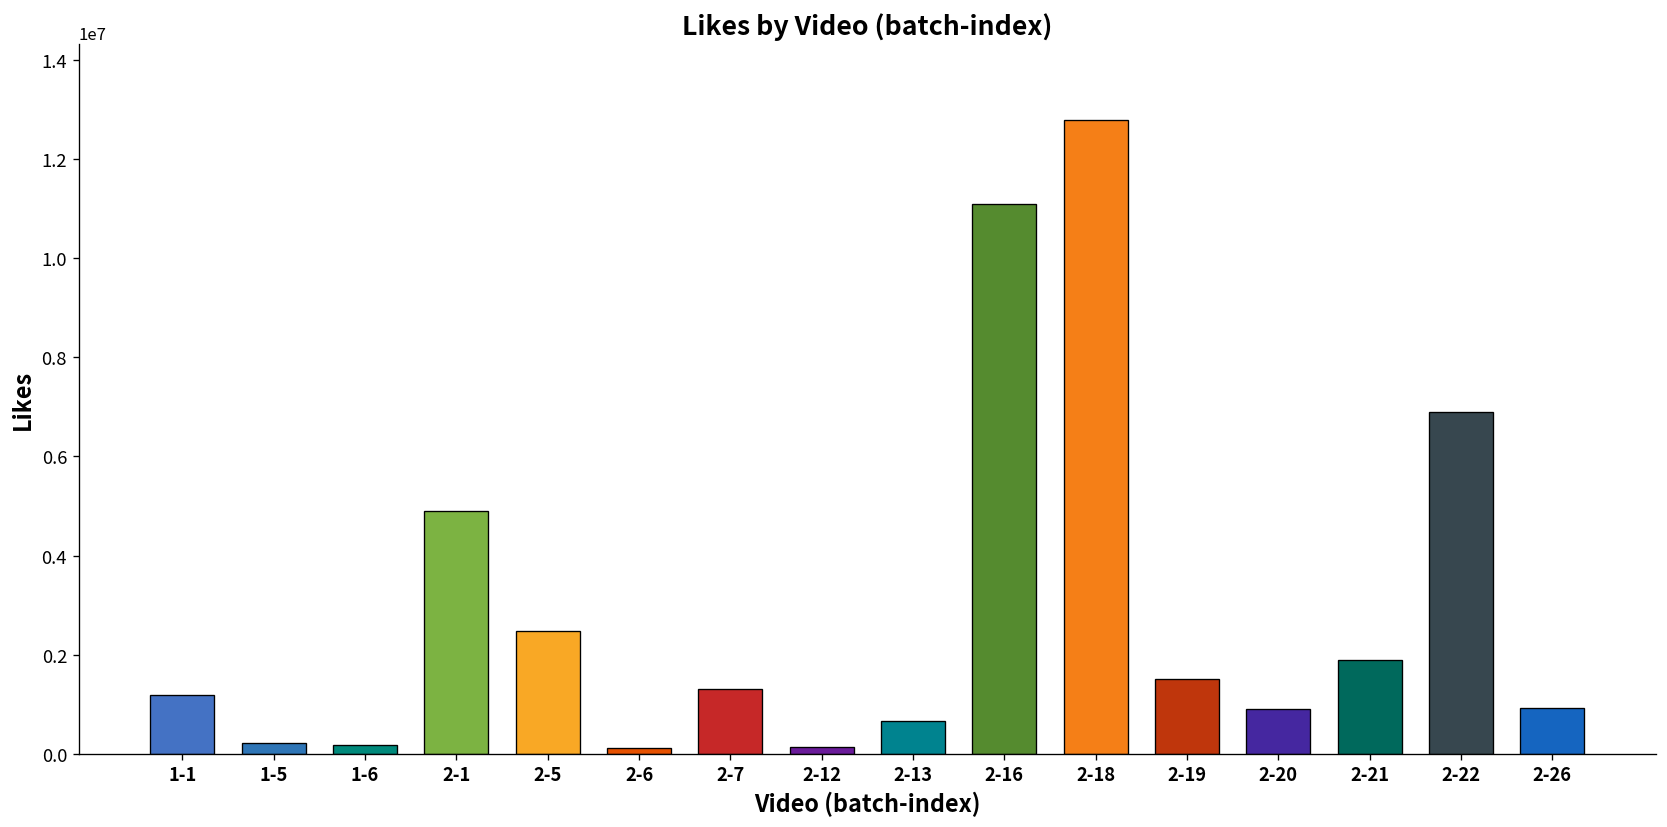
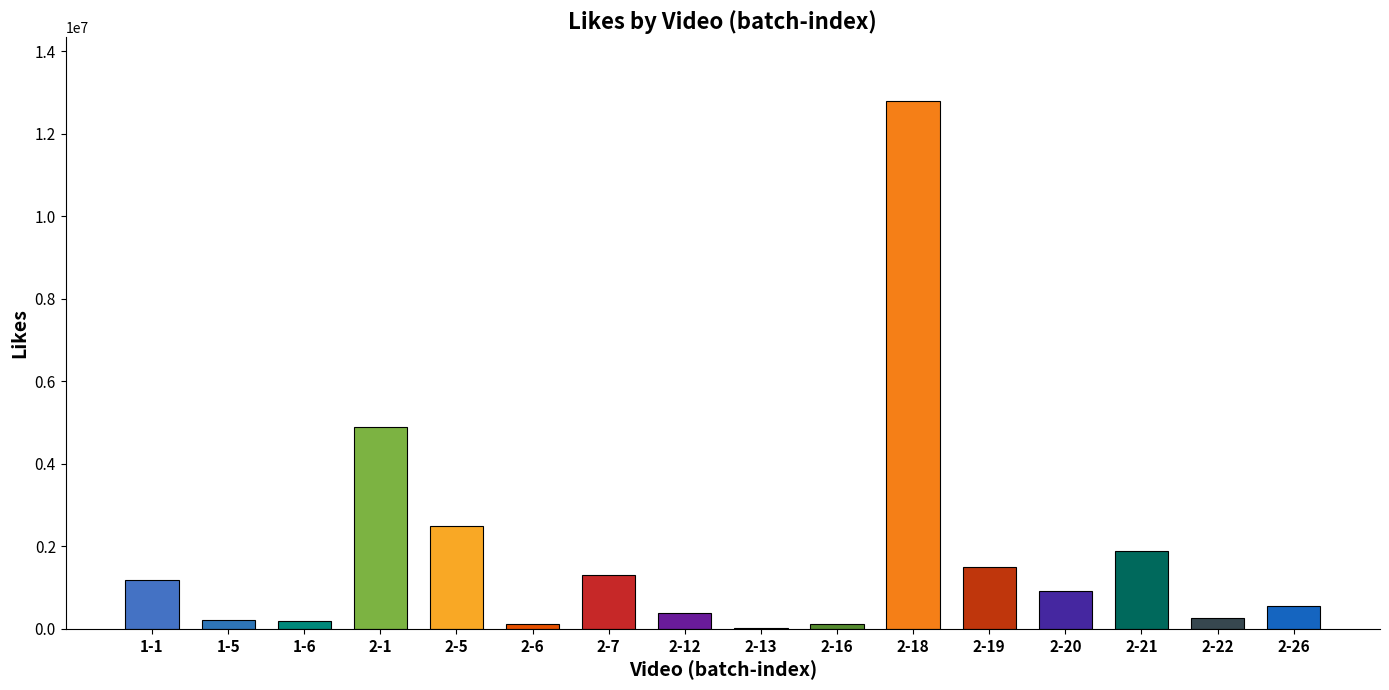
2-12: 100000 -> 400000
2-13: 700000 -> 0
2-16: 11100000 -> 100000
2-22: 6900000 -> 300000
2-26: 900000 -> 600000
